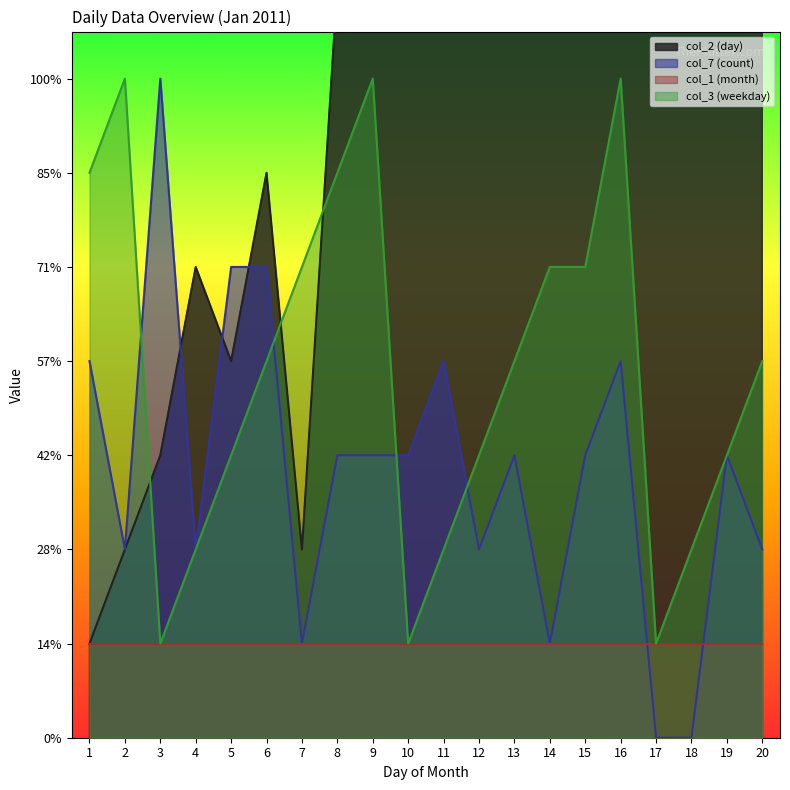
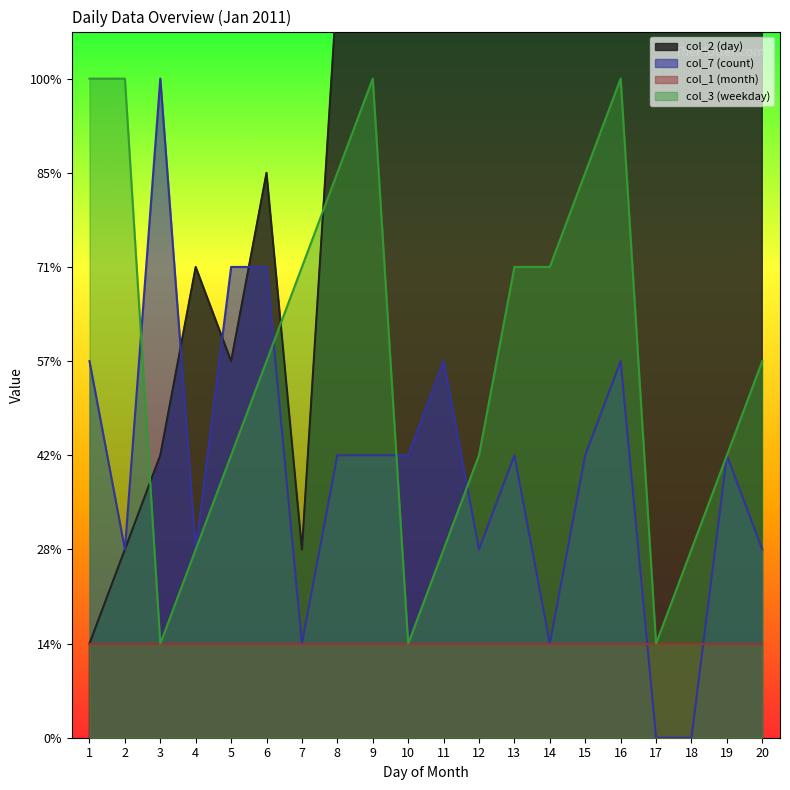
col_3 (weekday), 1: 86% -> 100%
col_3 (weekday), 13: 57% -> 71%
col_3 (weekday), 15: 71% -> 86%
